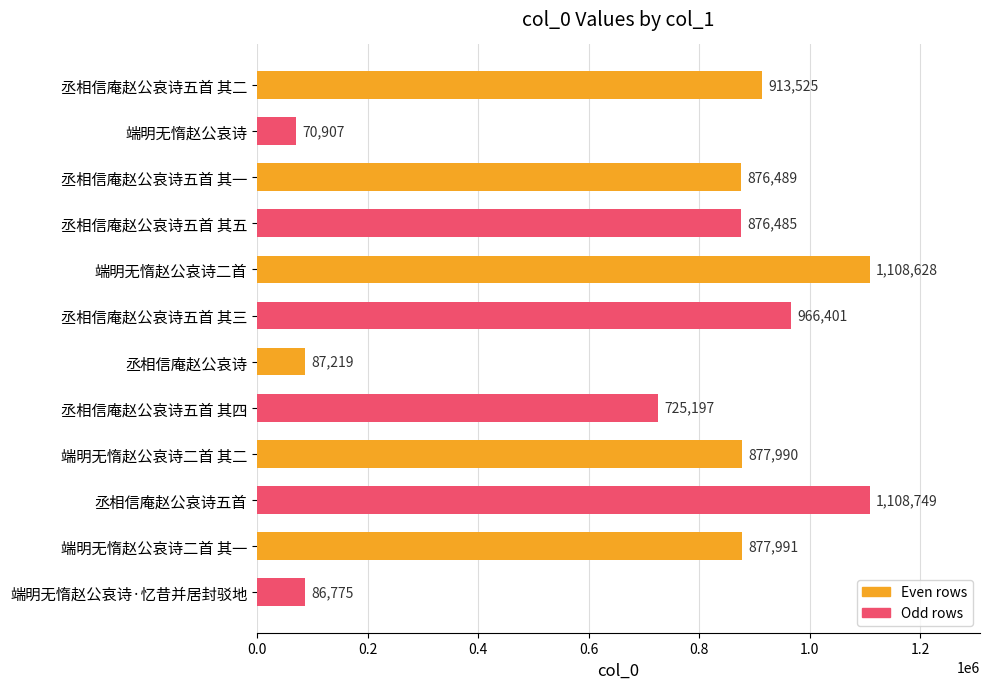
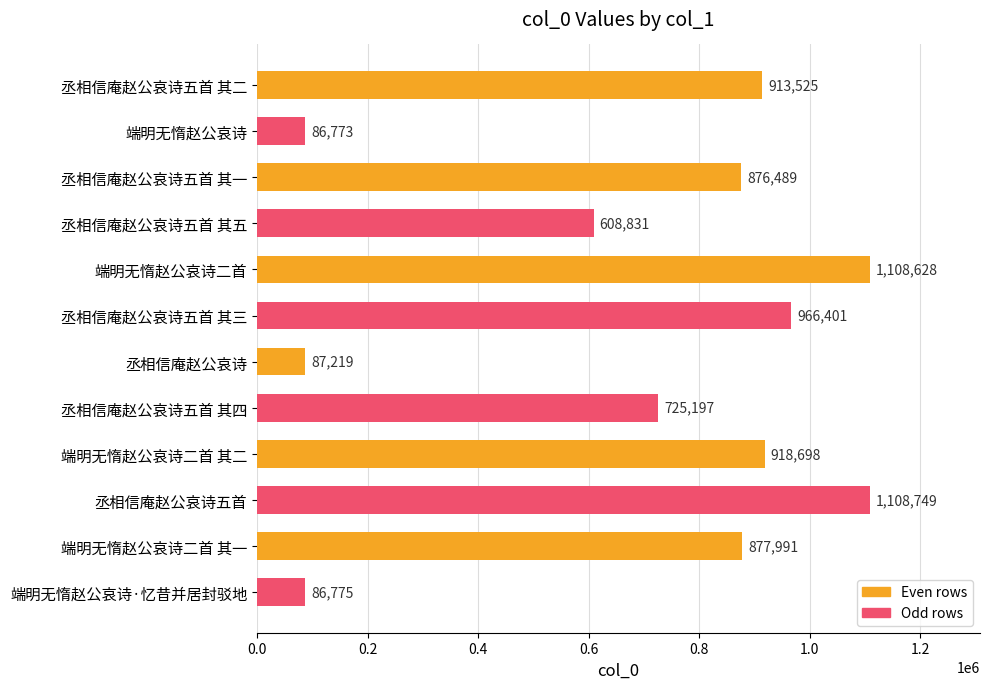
端明无惰赵公哀诗: 70,907 -> 86,773
丞相信庵赵公哀诗五首 其五: 876,485 -> 608,831
端明无惰赵公哀诗二首 其二: 877,990 -> 918,698
